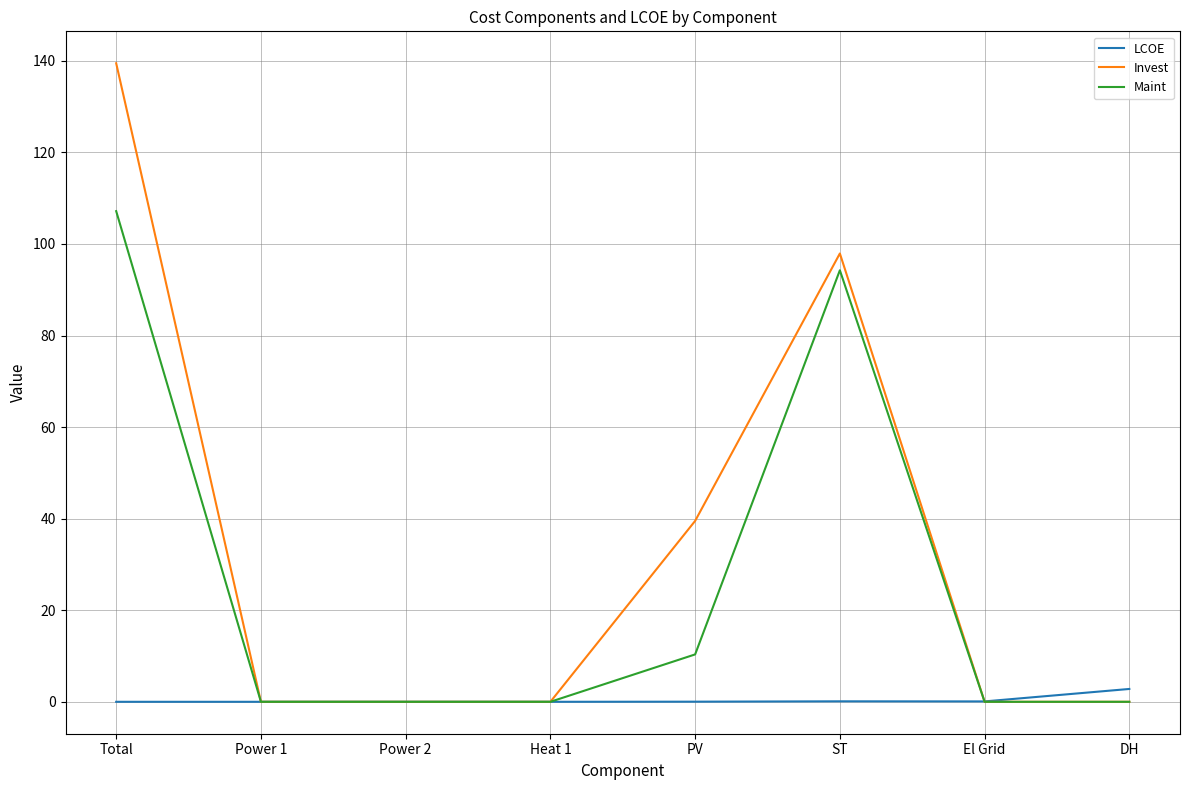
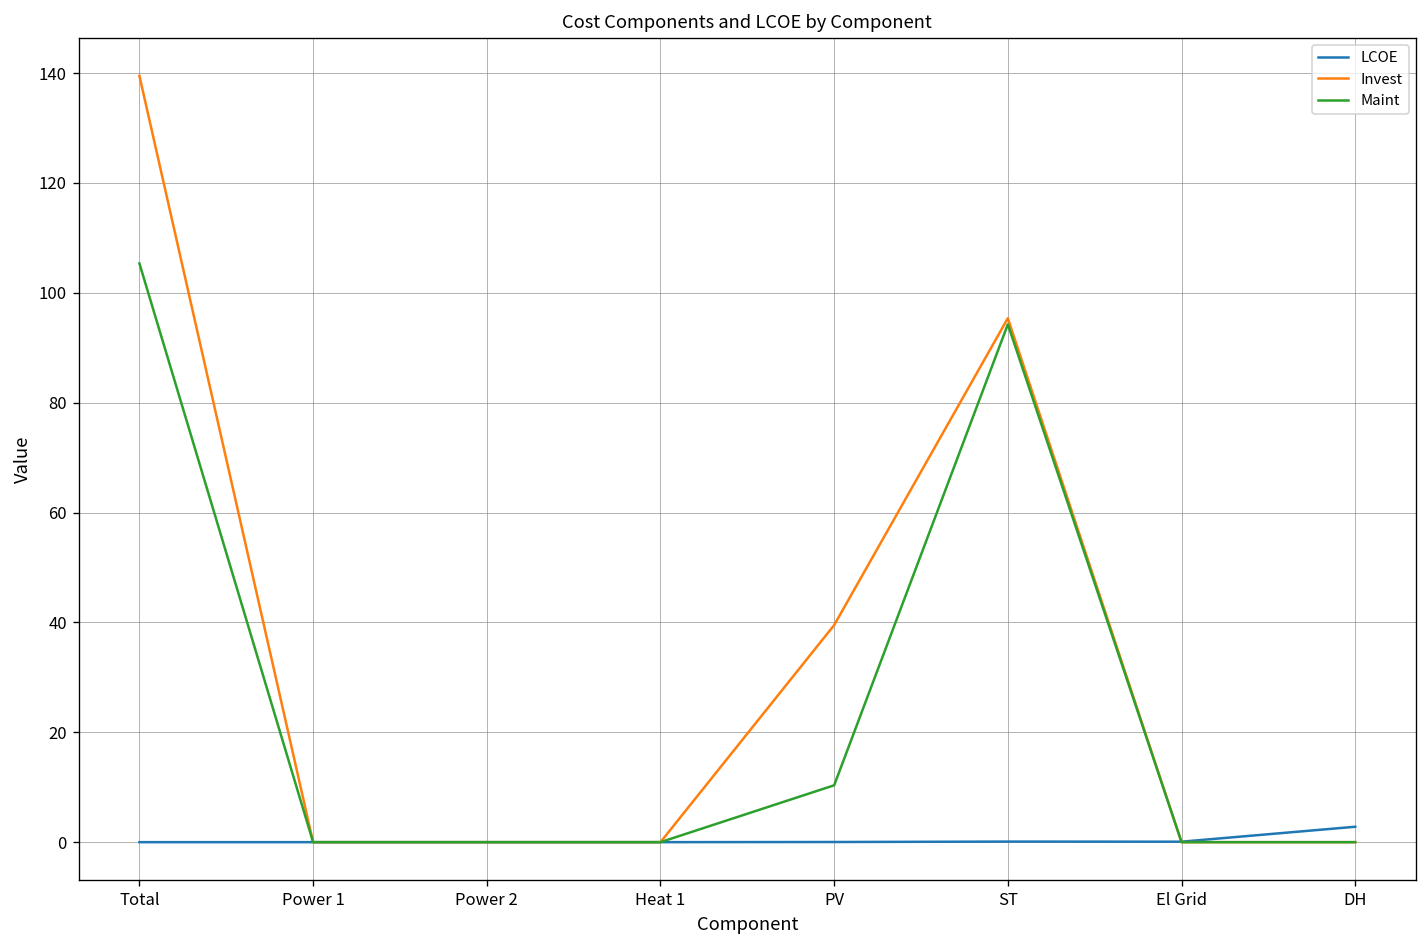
Maint, Total: 107 -> 105
Invest, ST: 98 -> 95
